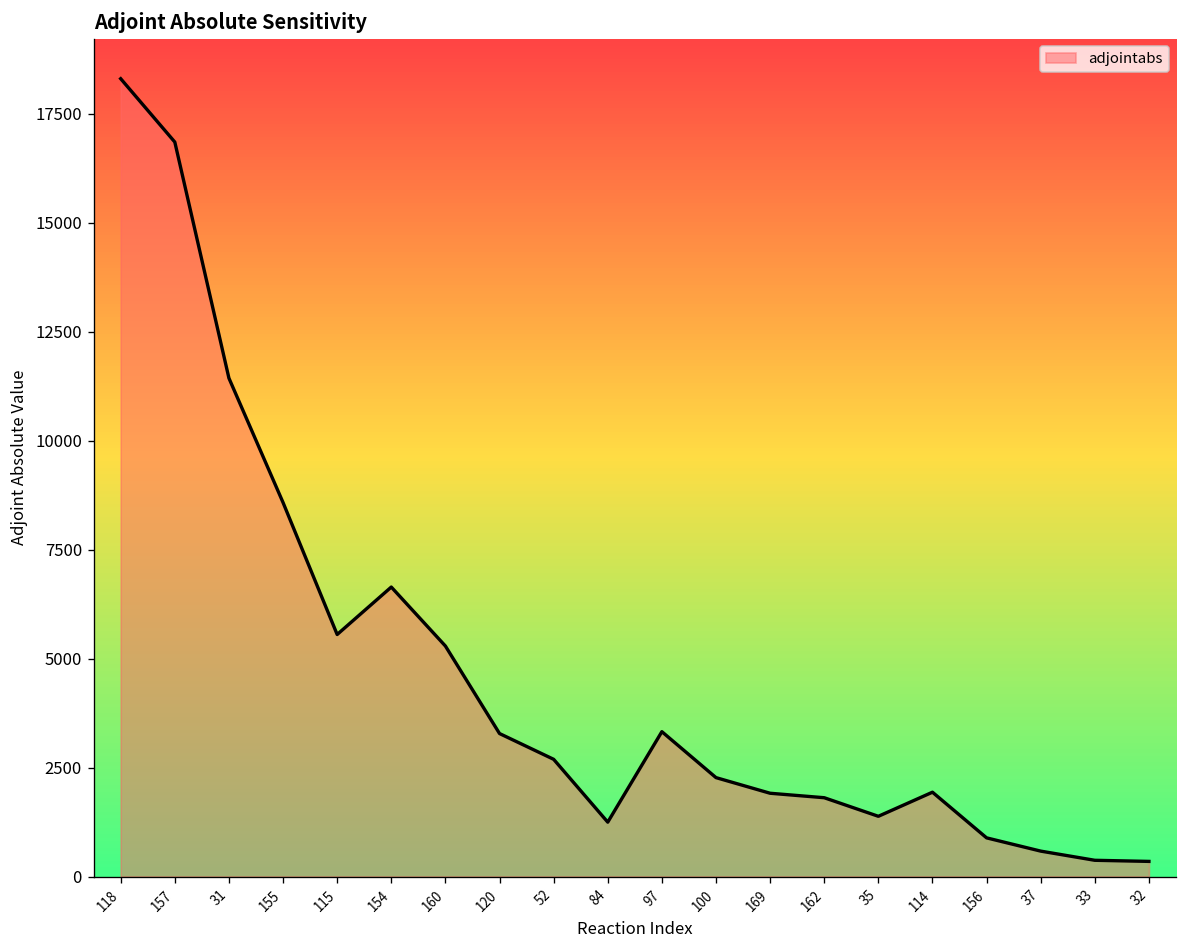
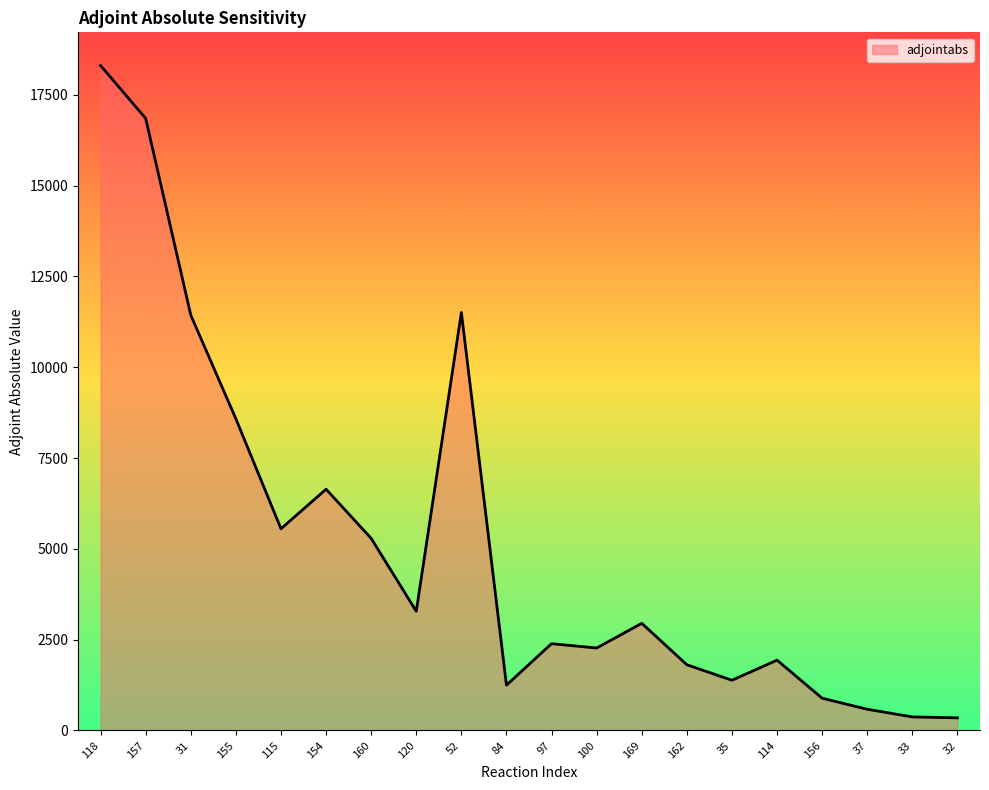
52: 2700 -> 11500
97: 3300 -> 2400
169: 1900 -> 3000
